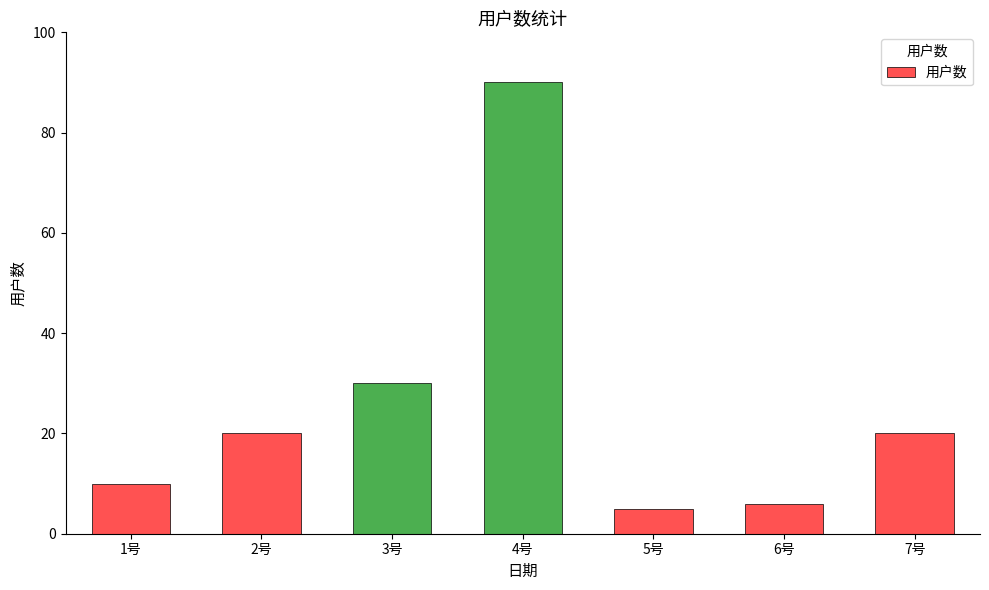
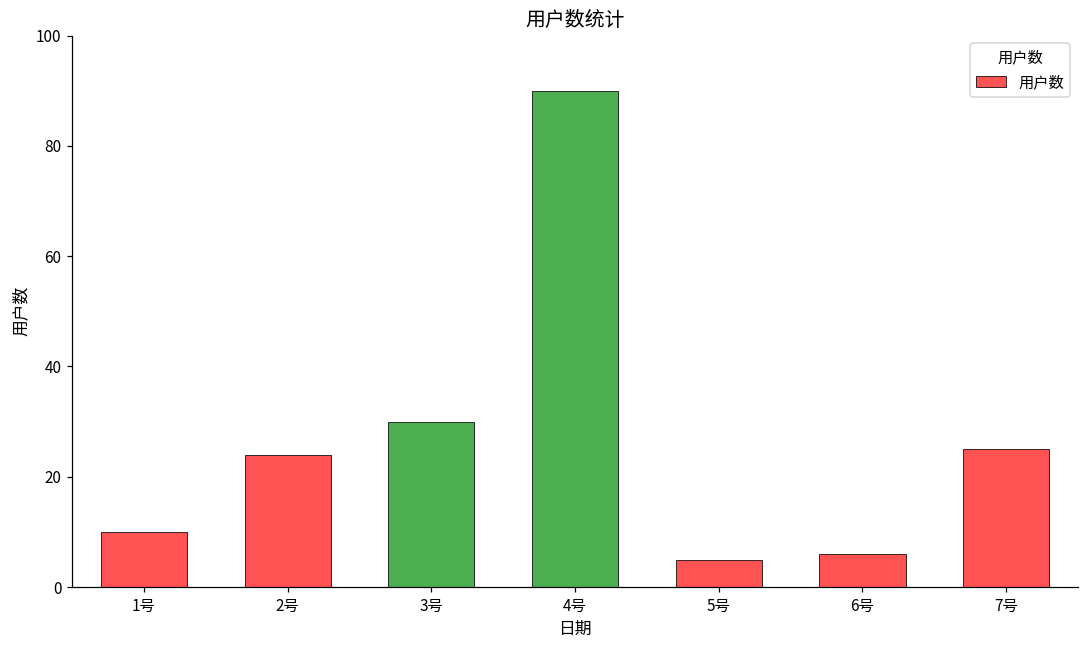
2号: 20 -> 24
7号: 20 -> 25
